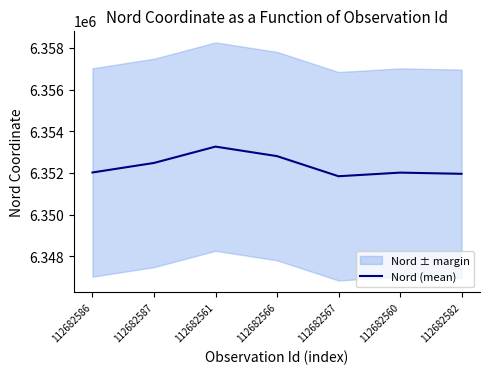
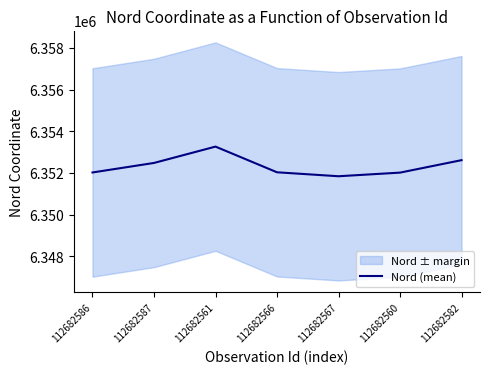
Nord (mean), 112682566: 6352800 -> 6352000
Nord (mean), 112682582: 6352000 -> 6352600
